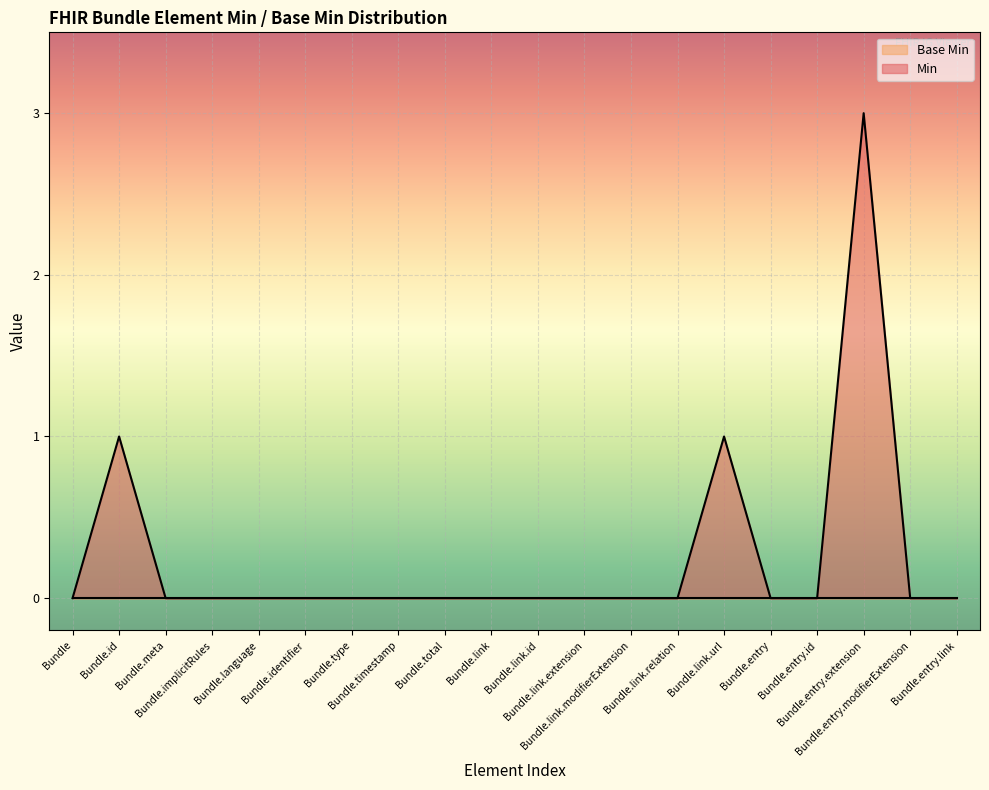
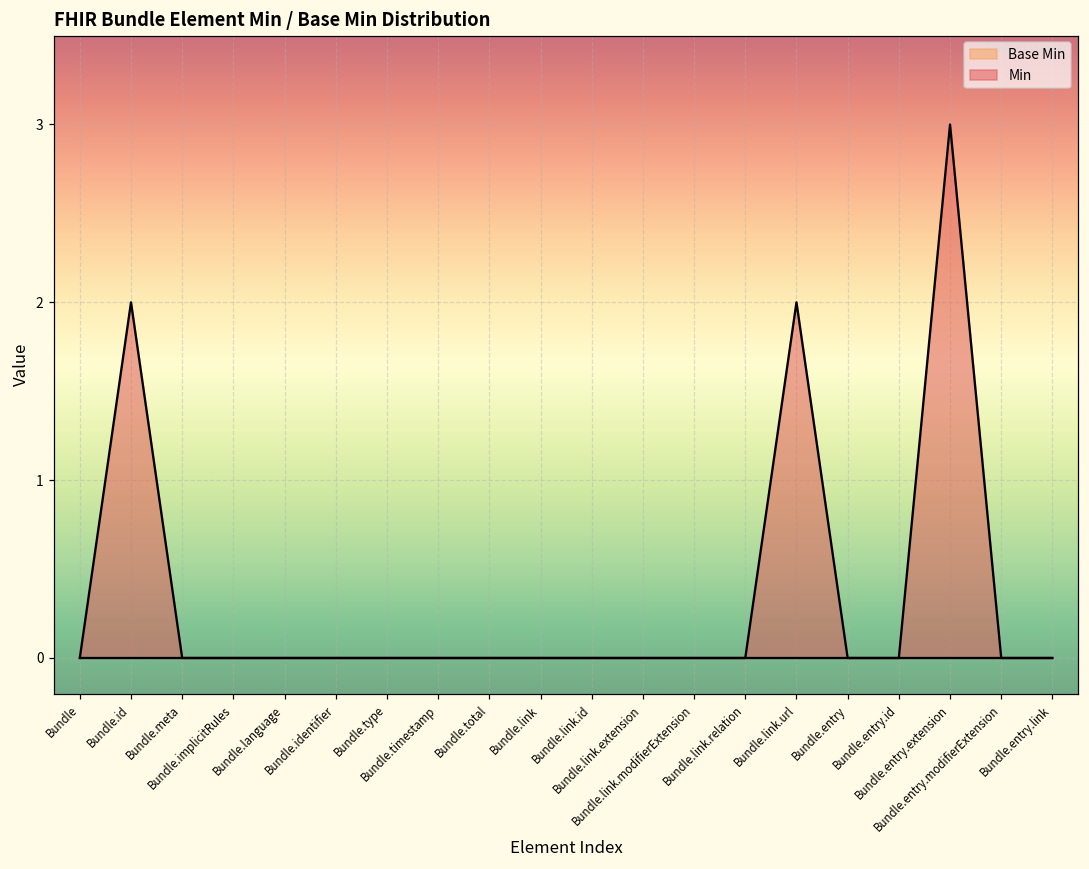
Min, Bundle.id: 1 -> 2
Min, Bundle.link.url: 1 -> 2
